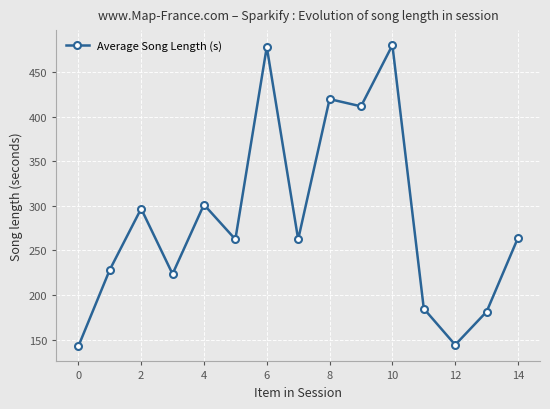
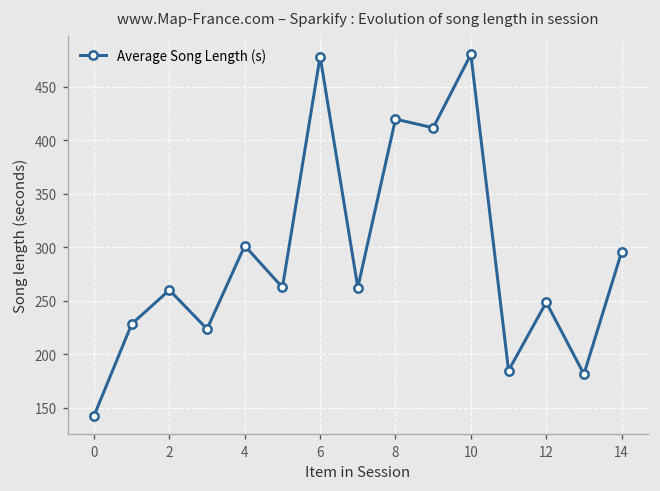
2: 300 -> 260
12: 140 -> 250
14: 260 -> 300
